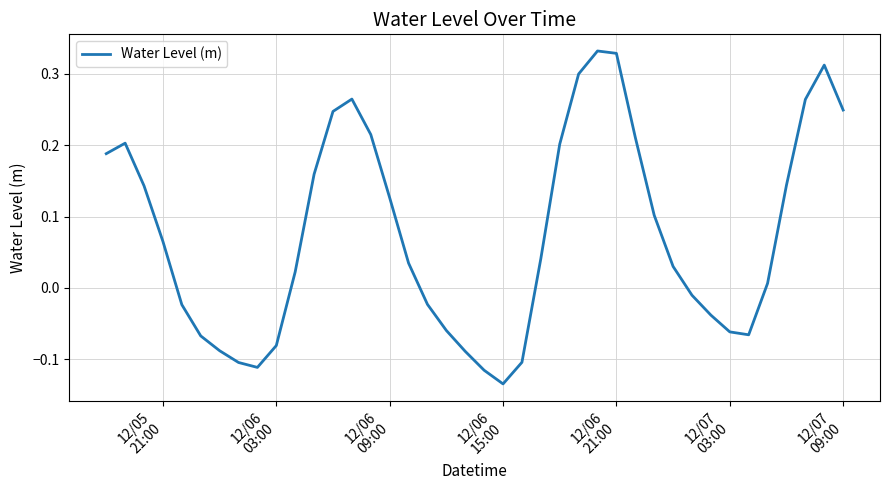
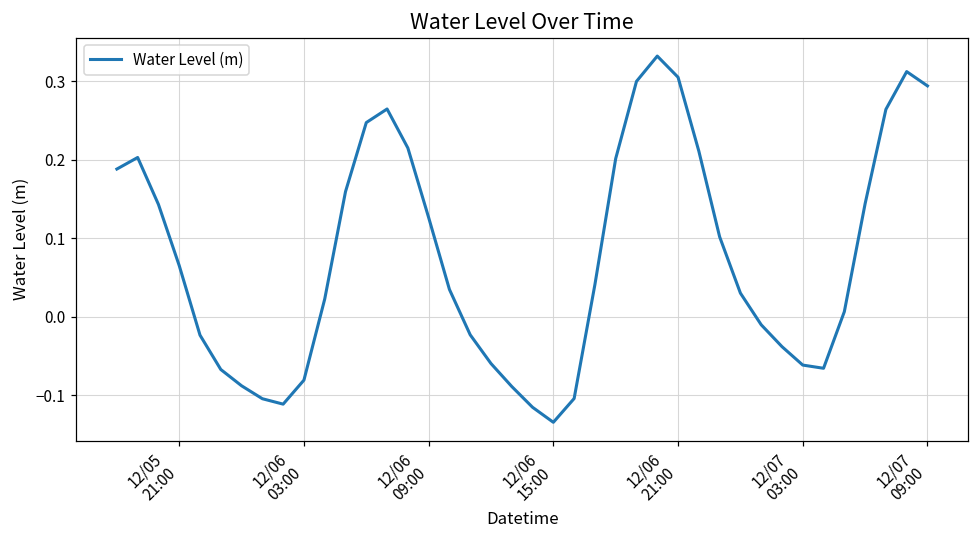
12/06 21:00: 0.33 -> 0.31
12/07 09:00: 0.25 -> 0.29
